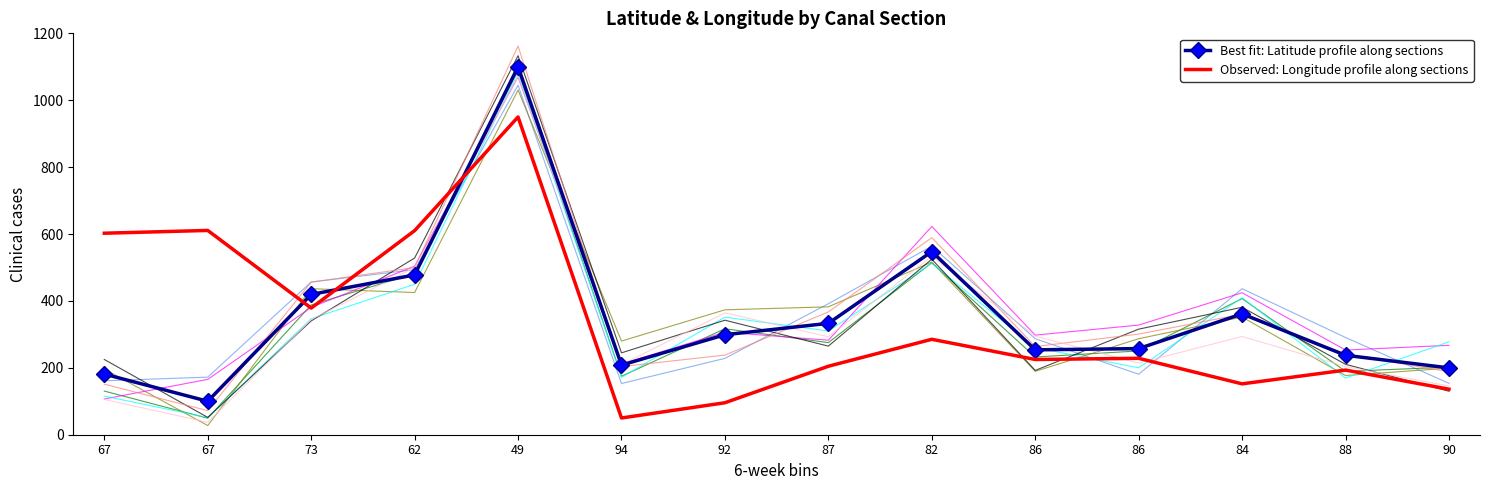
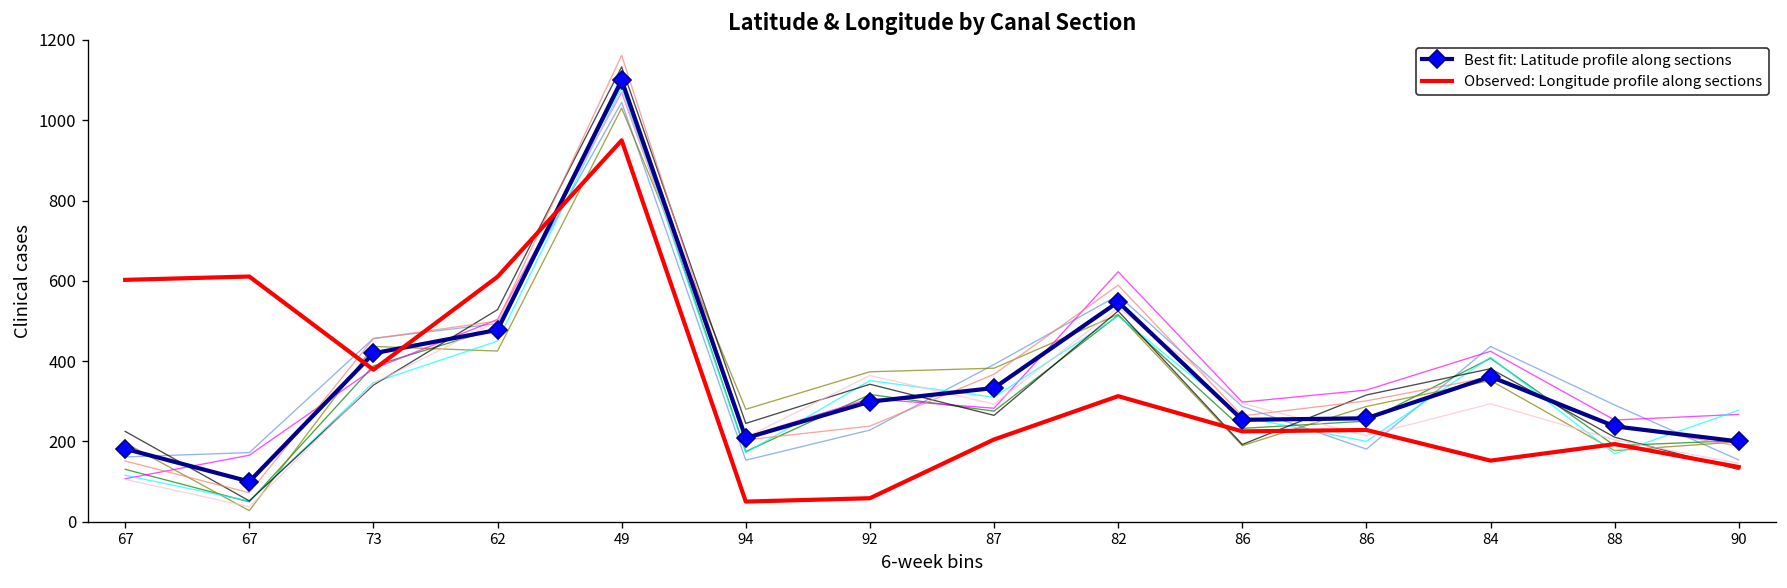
Observed: Longitude profile along sections, 92: 100 -> 60
Observed: Longitude profile along sections, 82: 290 -> 310
